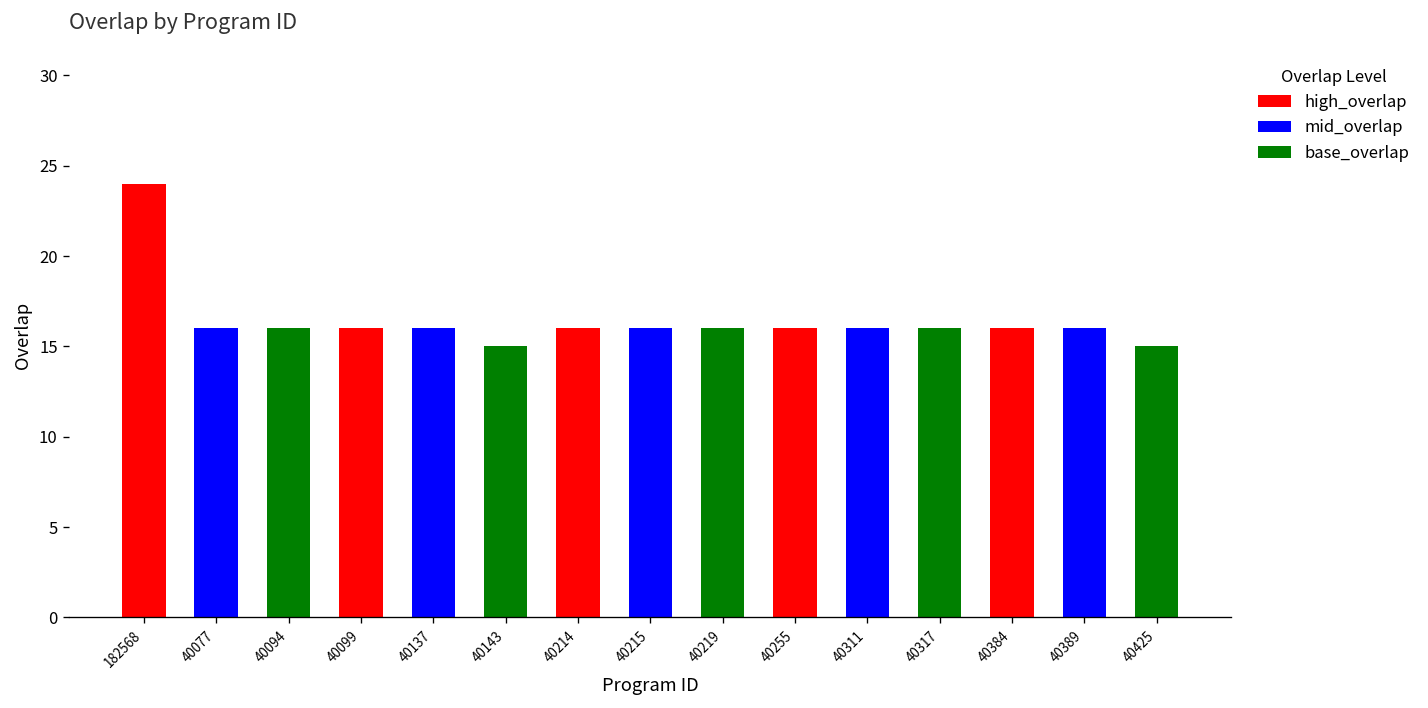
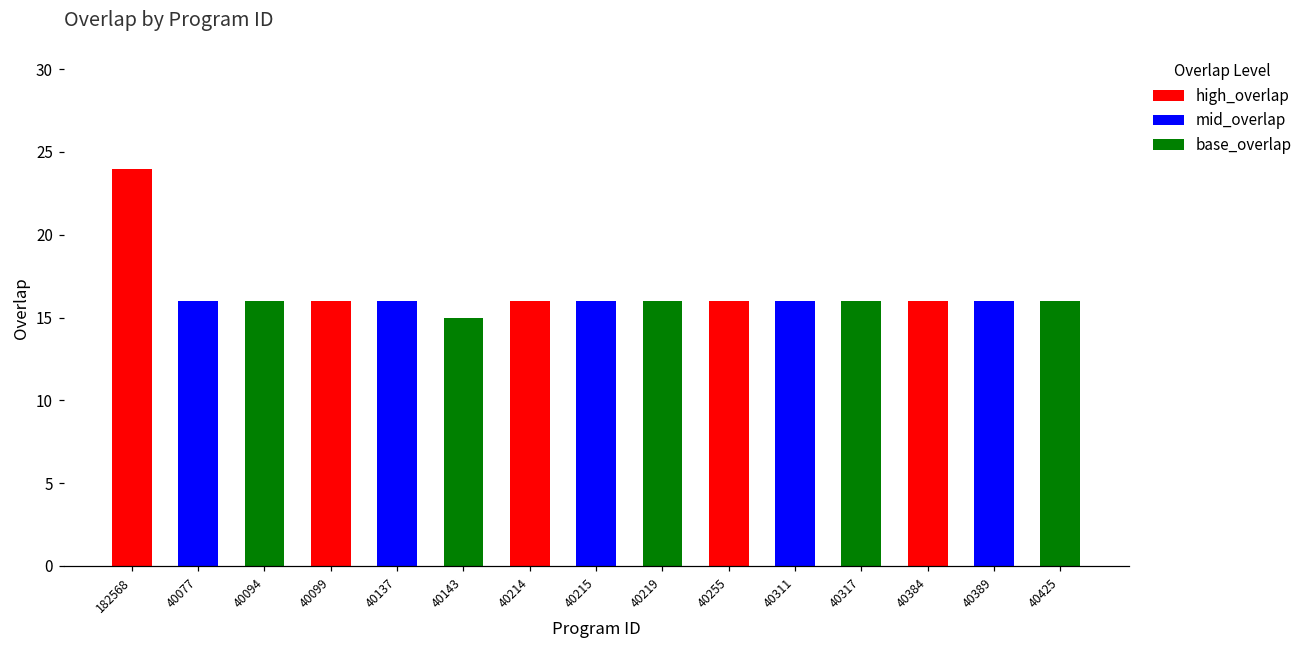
40425: 15 -> 16
